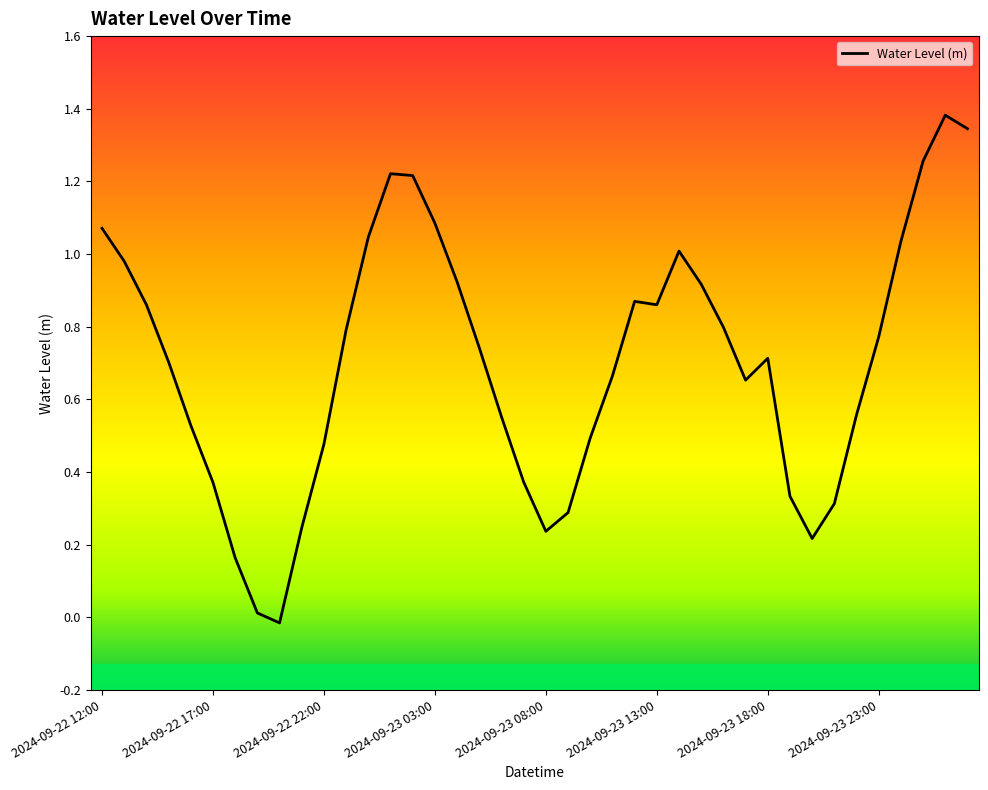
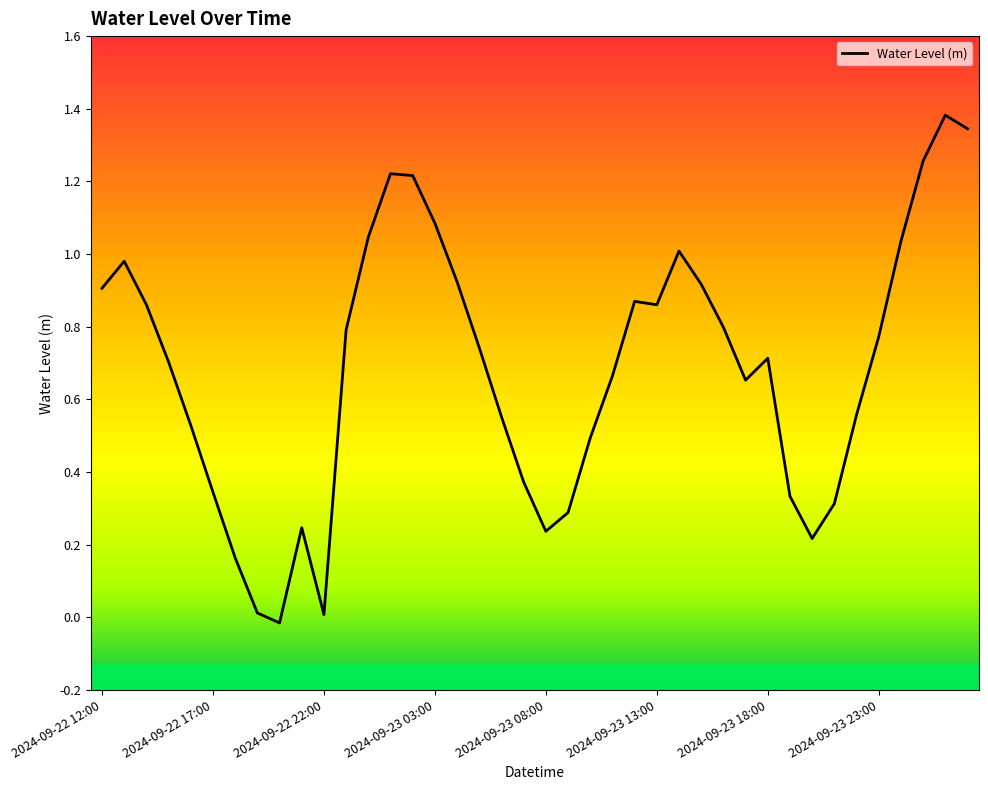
2024-09-22 12:00: 1.07 -> 0.91
2024-09-22 17:00: 0.37 -> 0.34
2024-09-22 22:00: 0.48 -> 0.01
